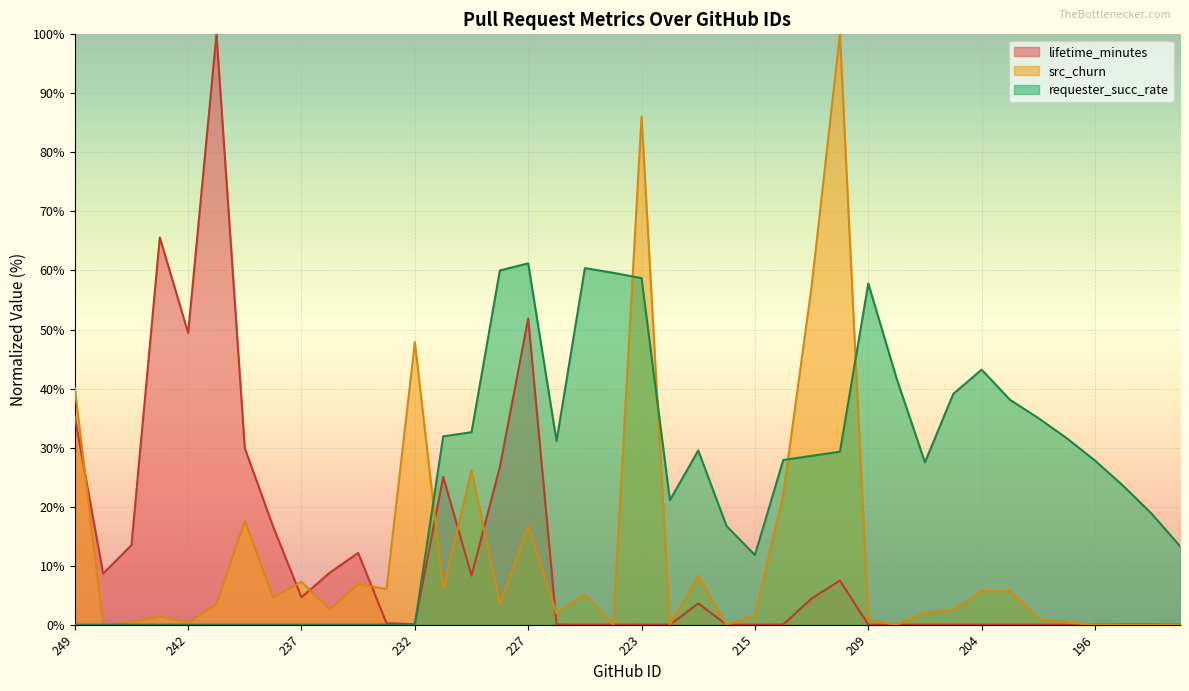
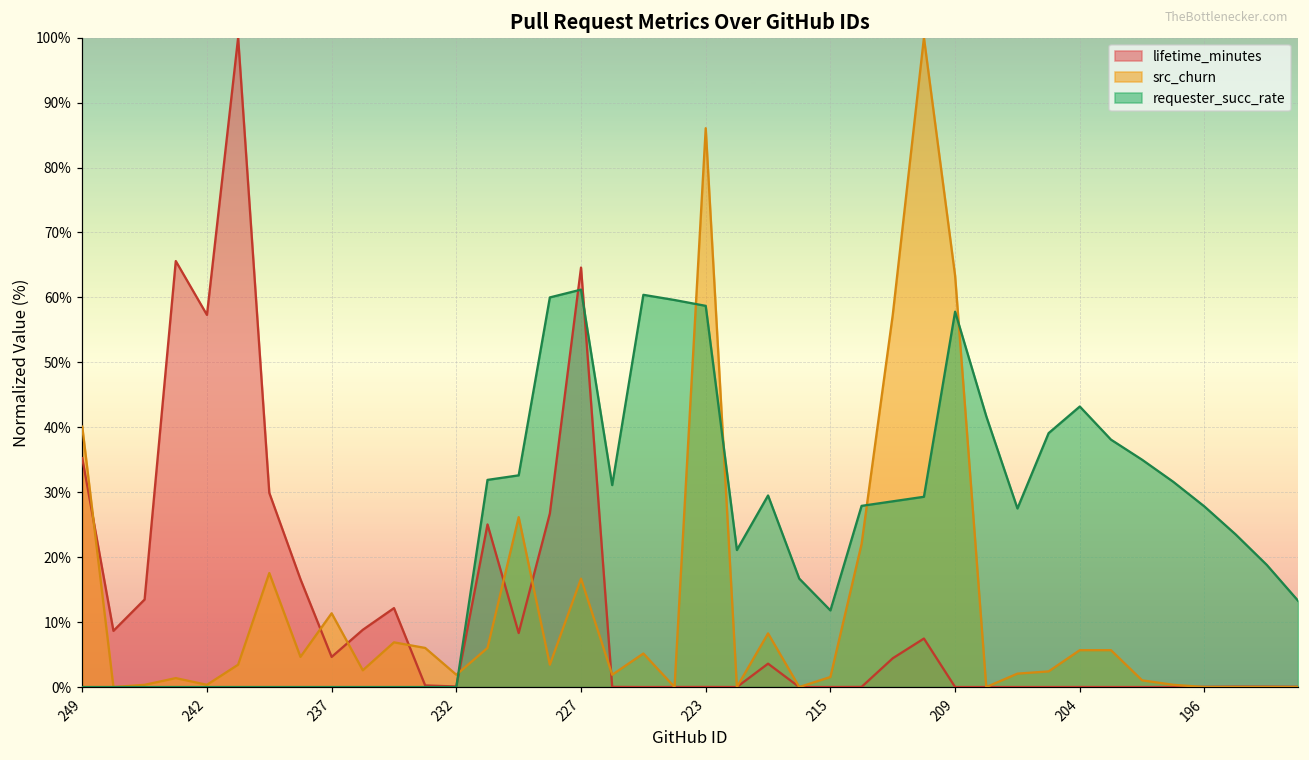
lifetime_minutes, 242: 49% -> 57%
src_churn, 237: 7% -> 11%
src_churn, 232: 48% -> 2%
lifetime_minutes, 227: 52% -> 65%
src_churn, 209: 1% -> 63%
